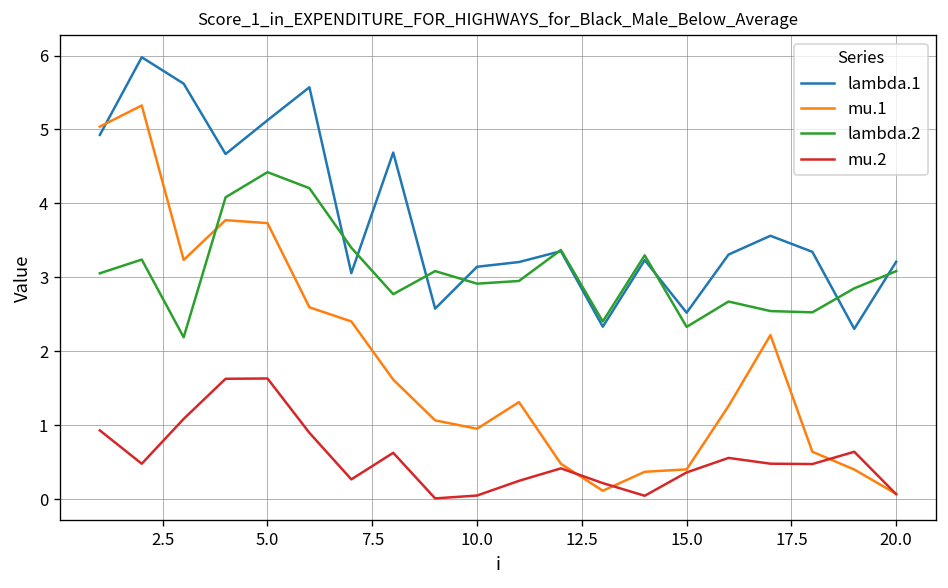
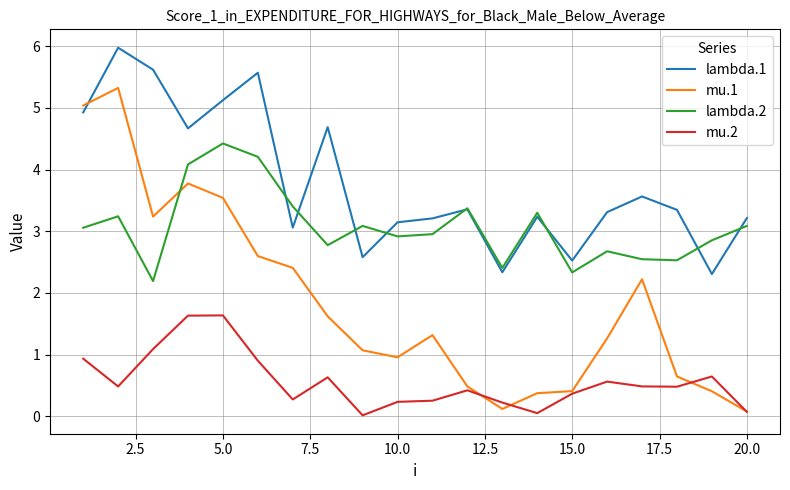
mu.1, 5.0: 3.7 -> 3.5
mu.2, 10.0: 0.1 -> 0.2
